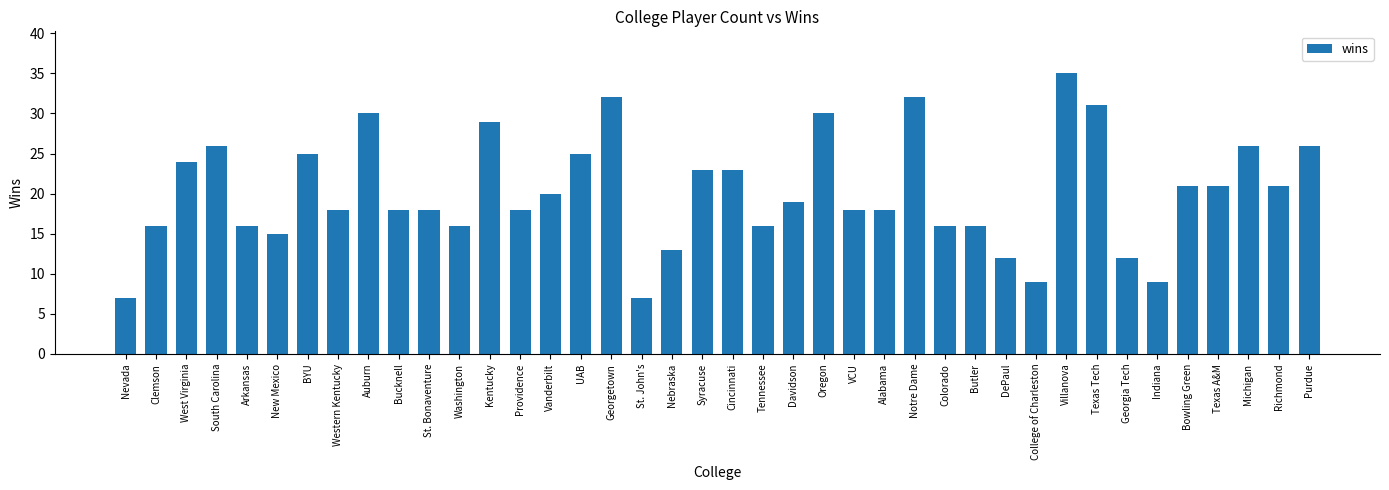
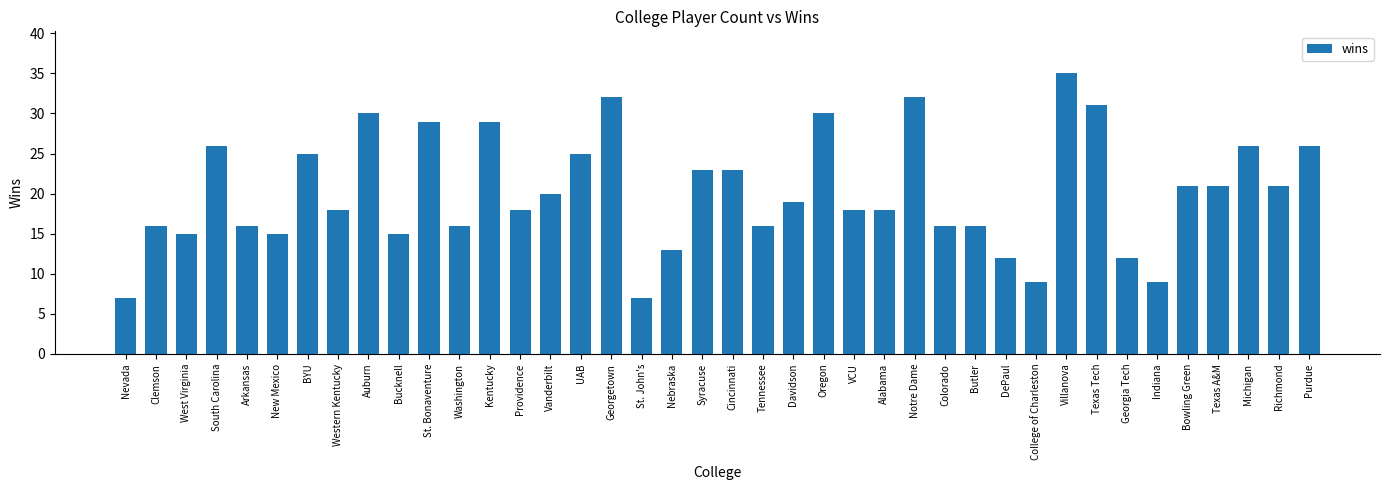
West Virginia: 24 -> 15
Bucknell: 18 -> 15
St. Bonaventure: 18 -> 29
